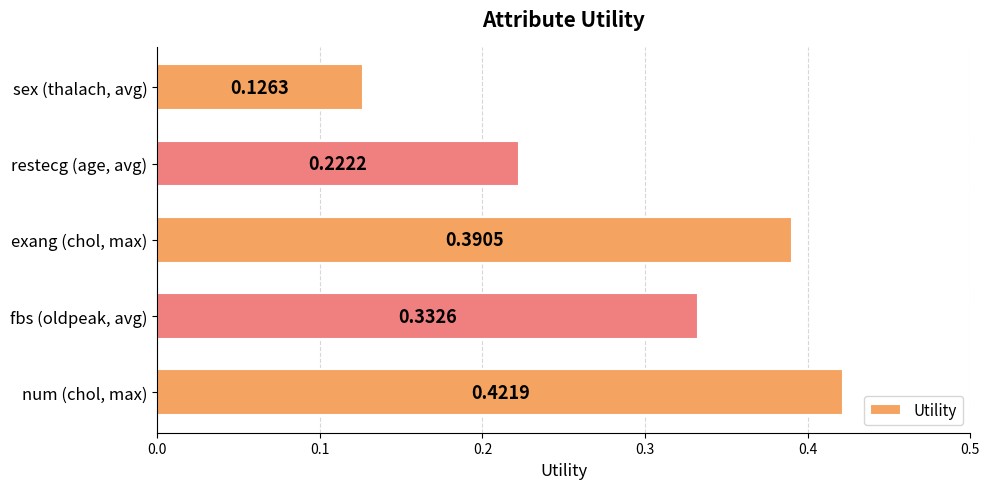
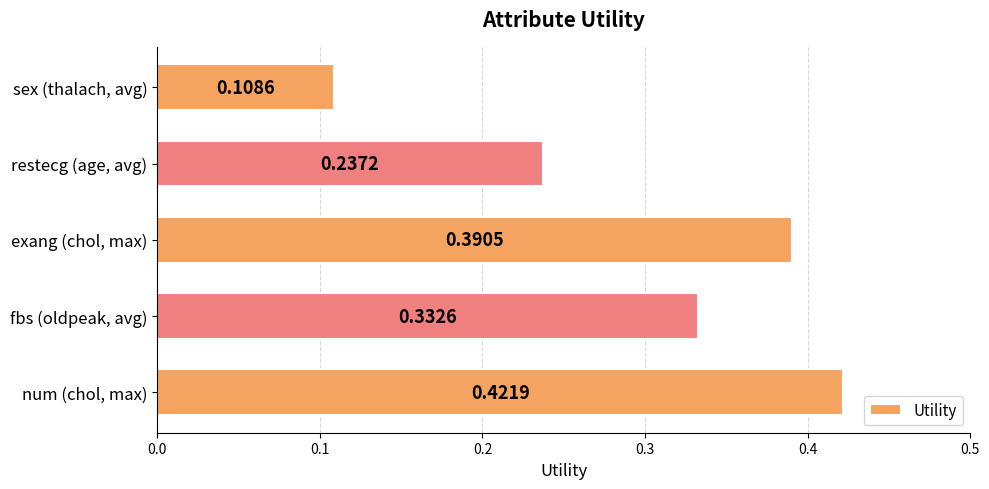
sex (thalach, avg): 0.1263 -> 0.1086
restecg (age, avg): 0.2222 -> 0.2372
